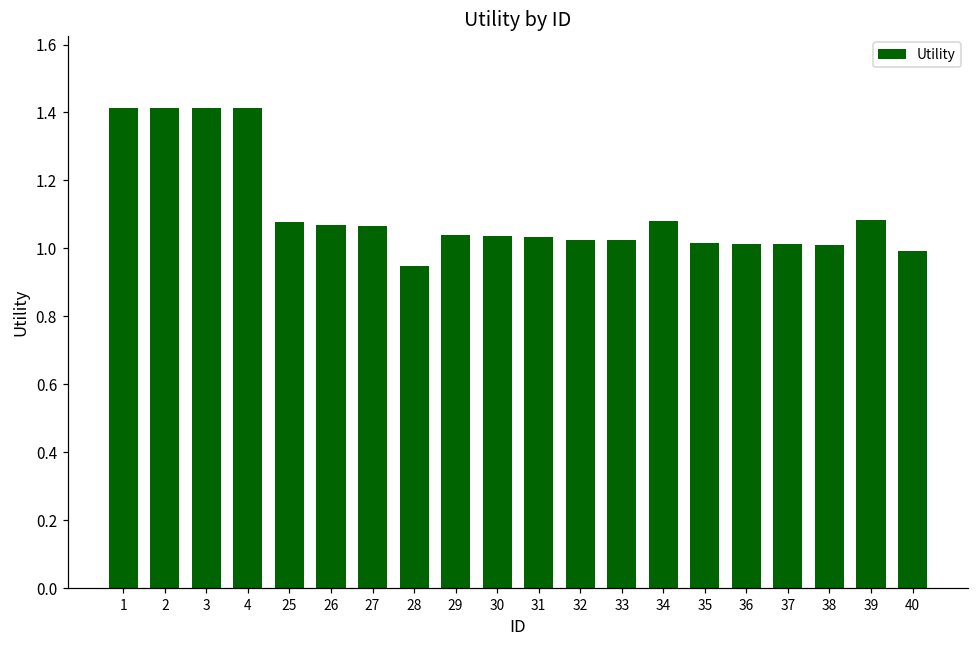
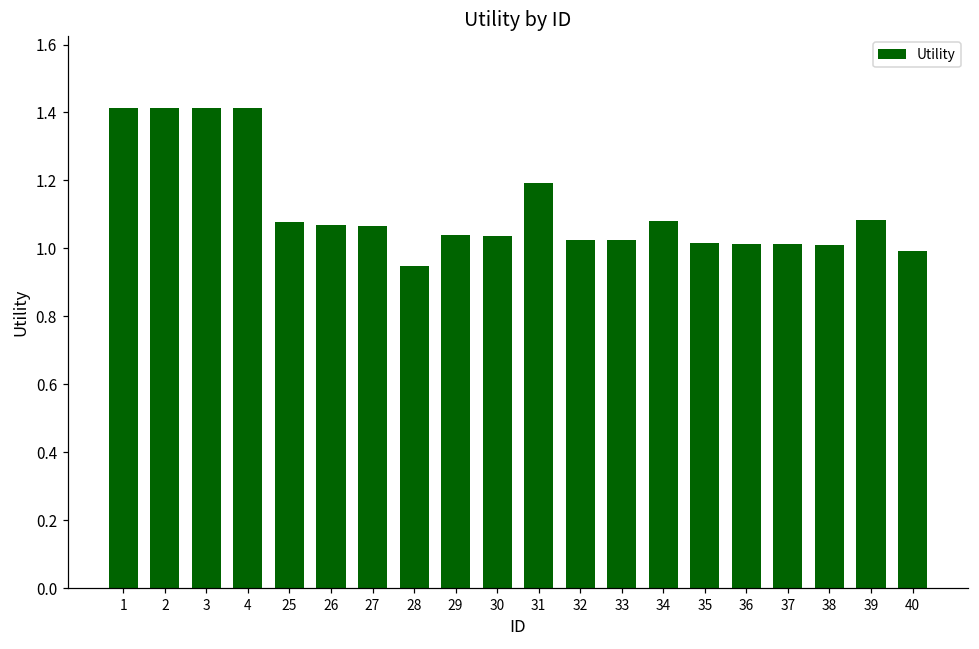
31: 1.03 -> 1.19
